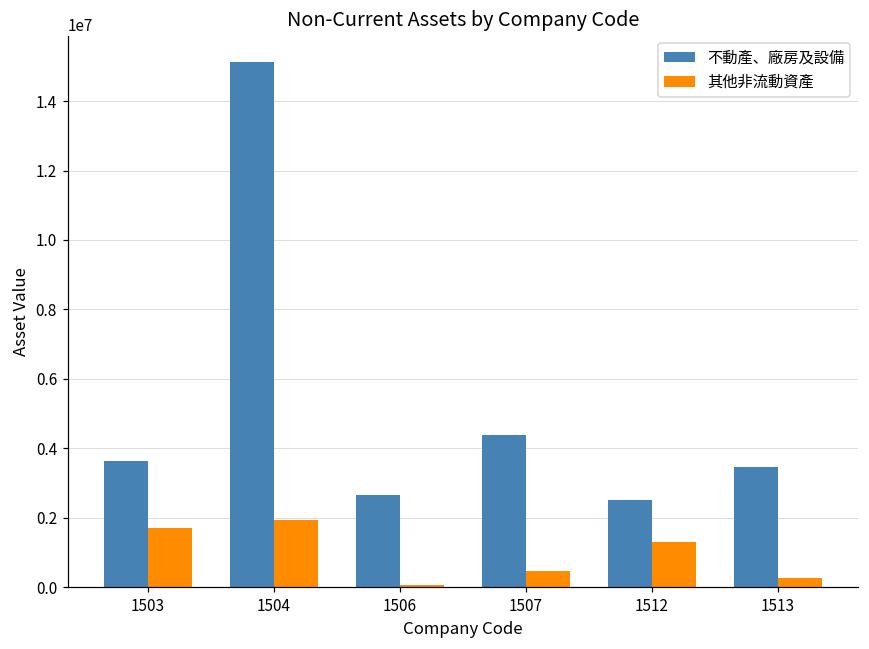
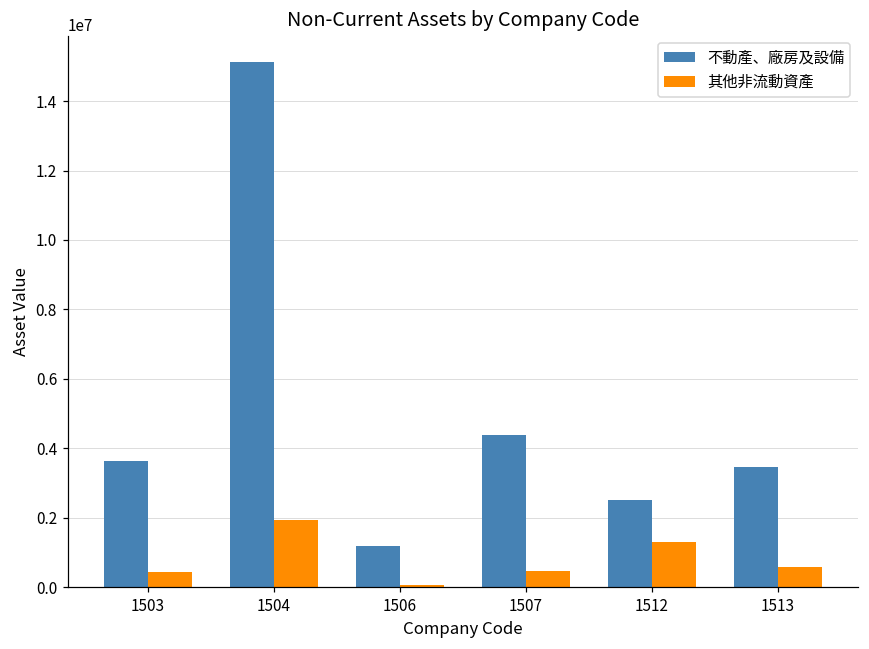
其他非流動資產, 1503: 1700000 -> 400000
不動產、廠房及設備, 1506: 2600000 -> 1200000
其他非流動資產, 1513: 300000 -> 600000
